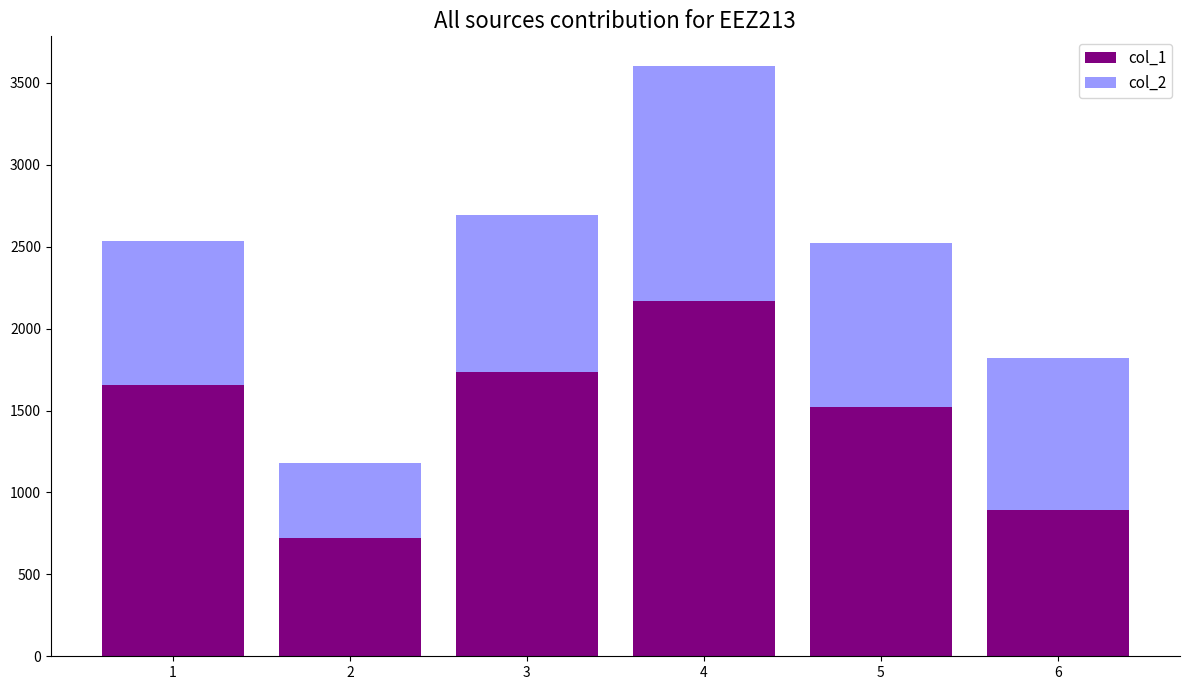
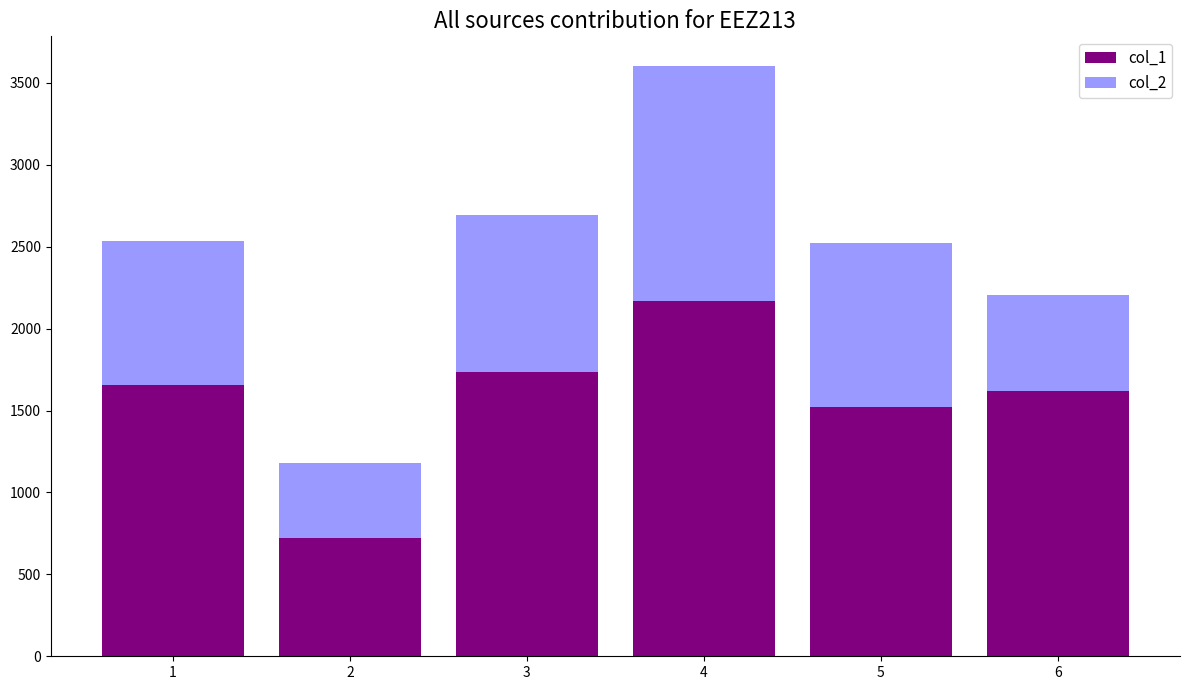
col_1, 6: 890 -> 1620
col_2, 6: 930 -> 590
